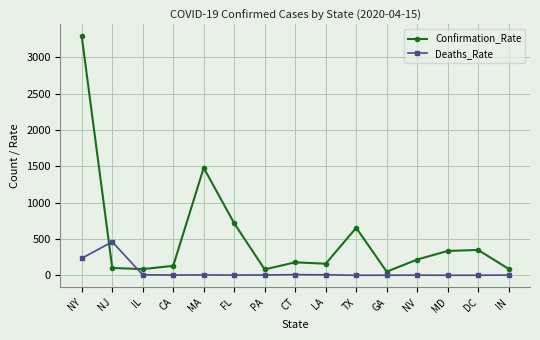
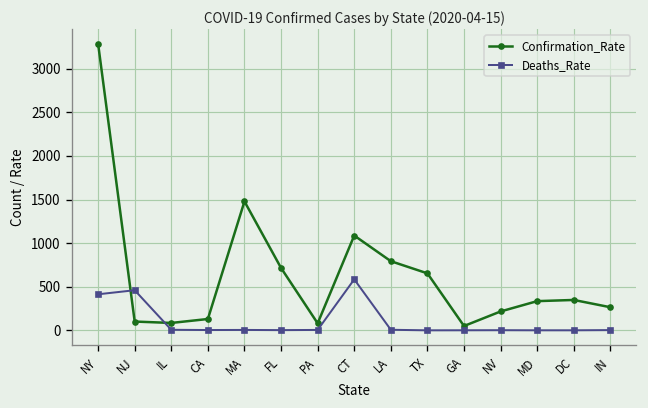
Deaths_Rate, NY: 200 -> 400
Confirmation_Rate, CT: 200 -> 1100
Deaths_Rate, CT: 0 -> 600
Confirmation_Rate, LA: 200 -> 800
Confirmation_Rate, IN: 100 -> 300
